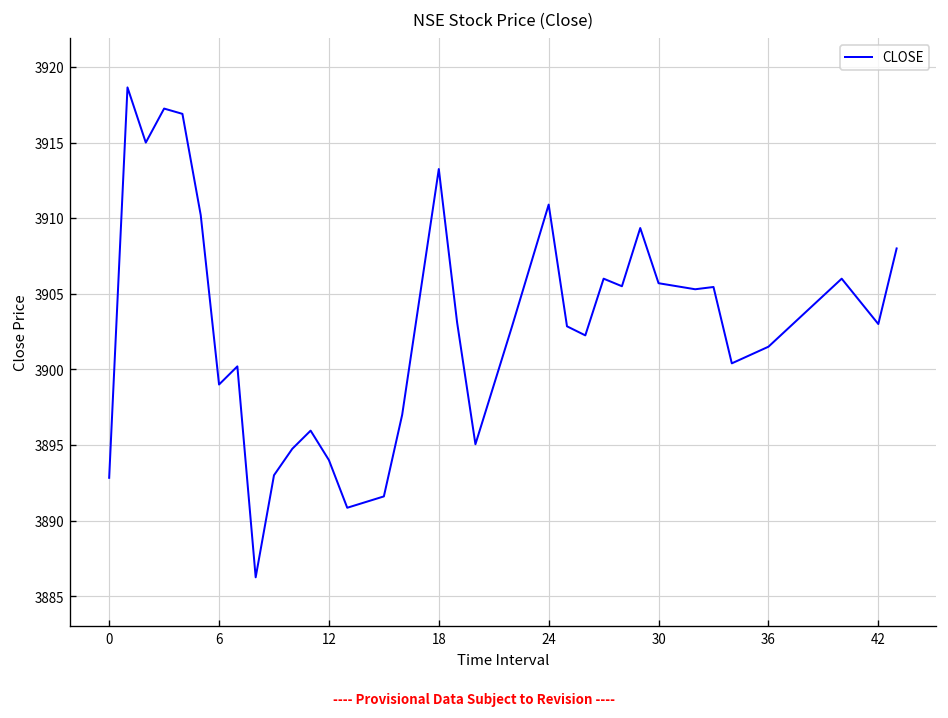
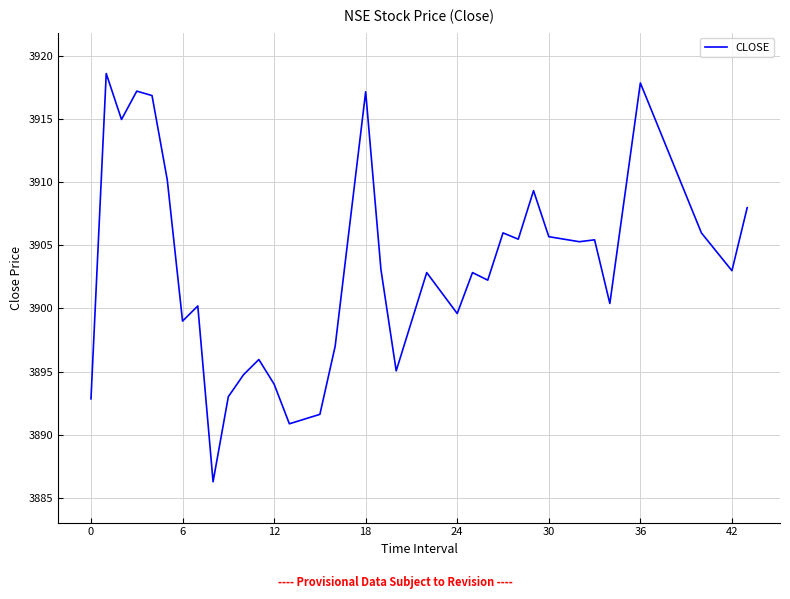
18: 3913.3 -> 3917.2
24: 3910.9 -> 3899.6
36: 3901.5 -> 3917.9
